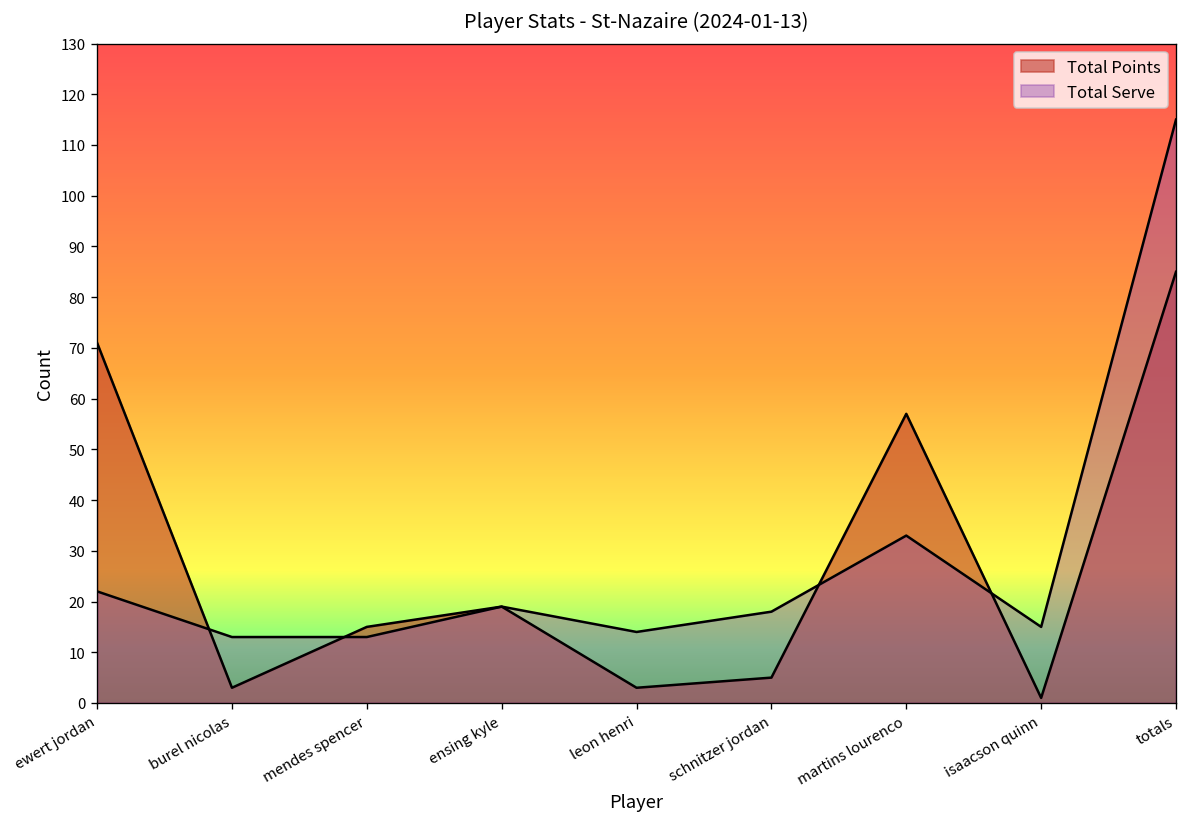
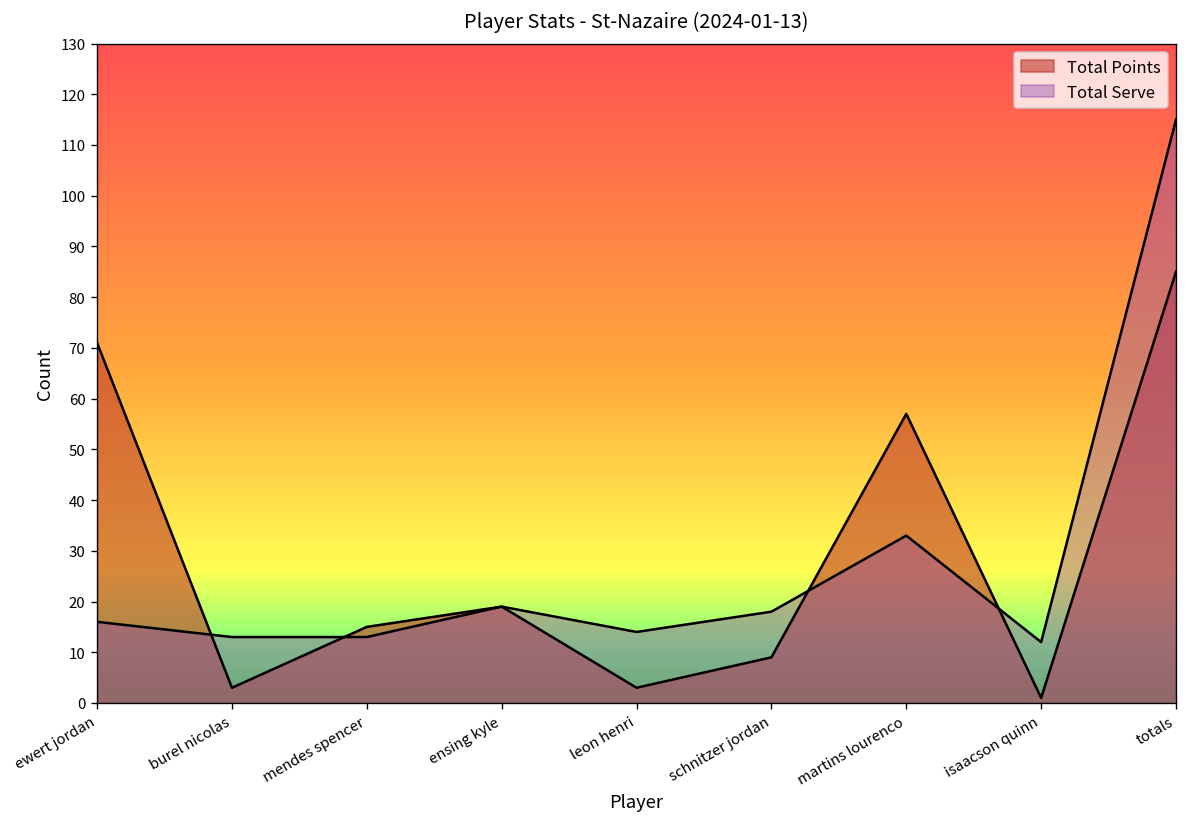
Total Serve, ewert jordan: 22 -> 16
Total Points, schnitzer jordan: 5 -> 9
Total Serve, isaacson quinn: 15 -> 12
